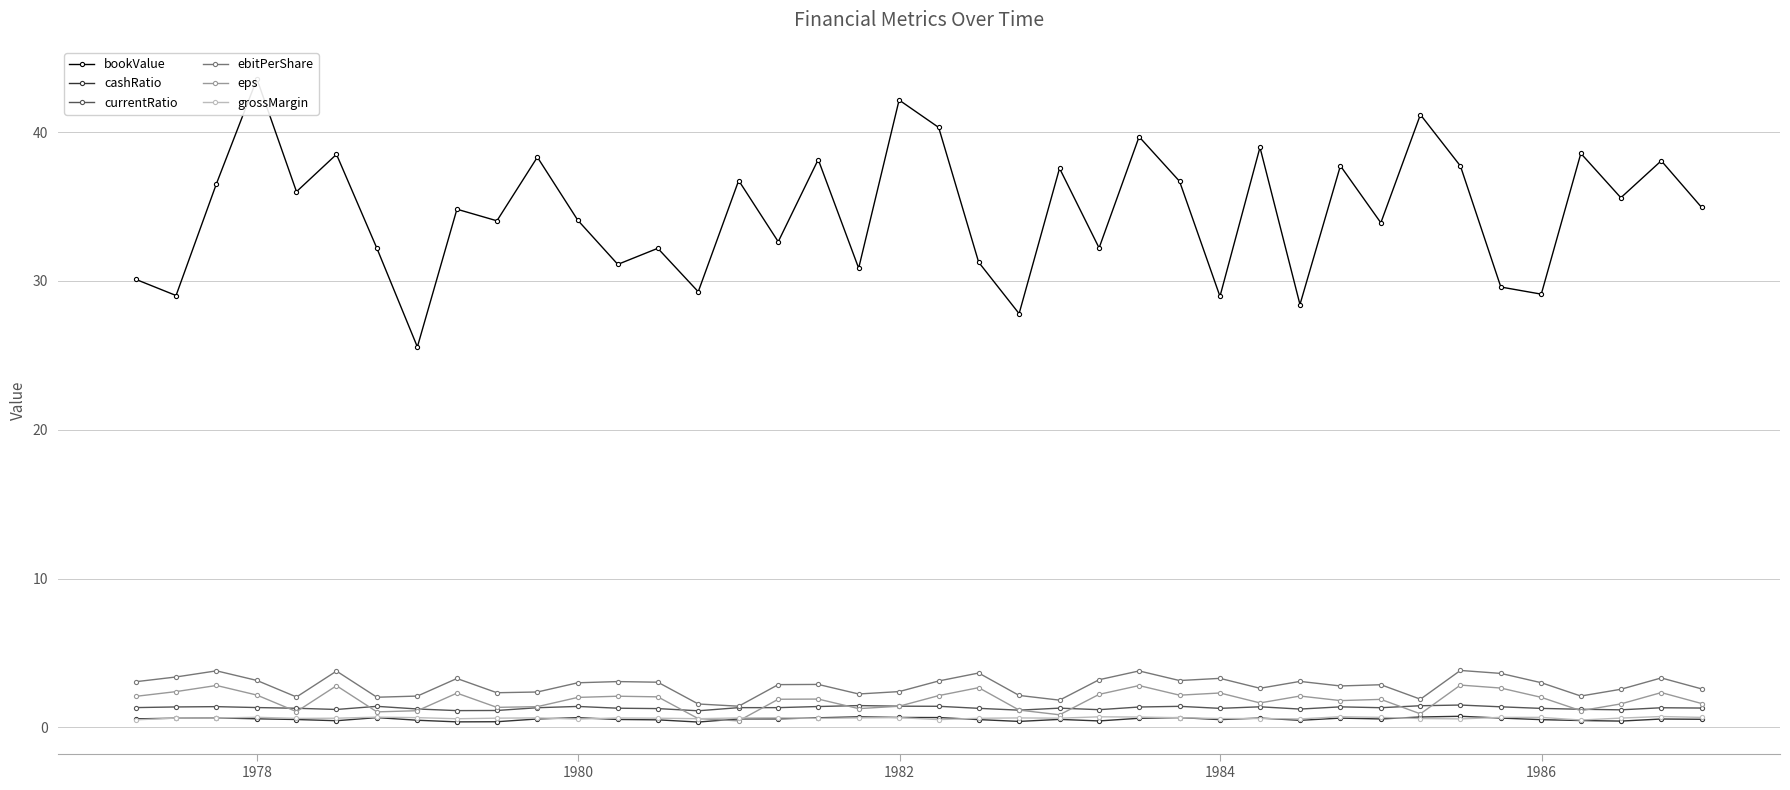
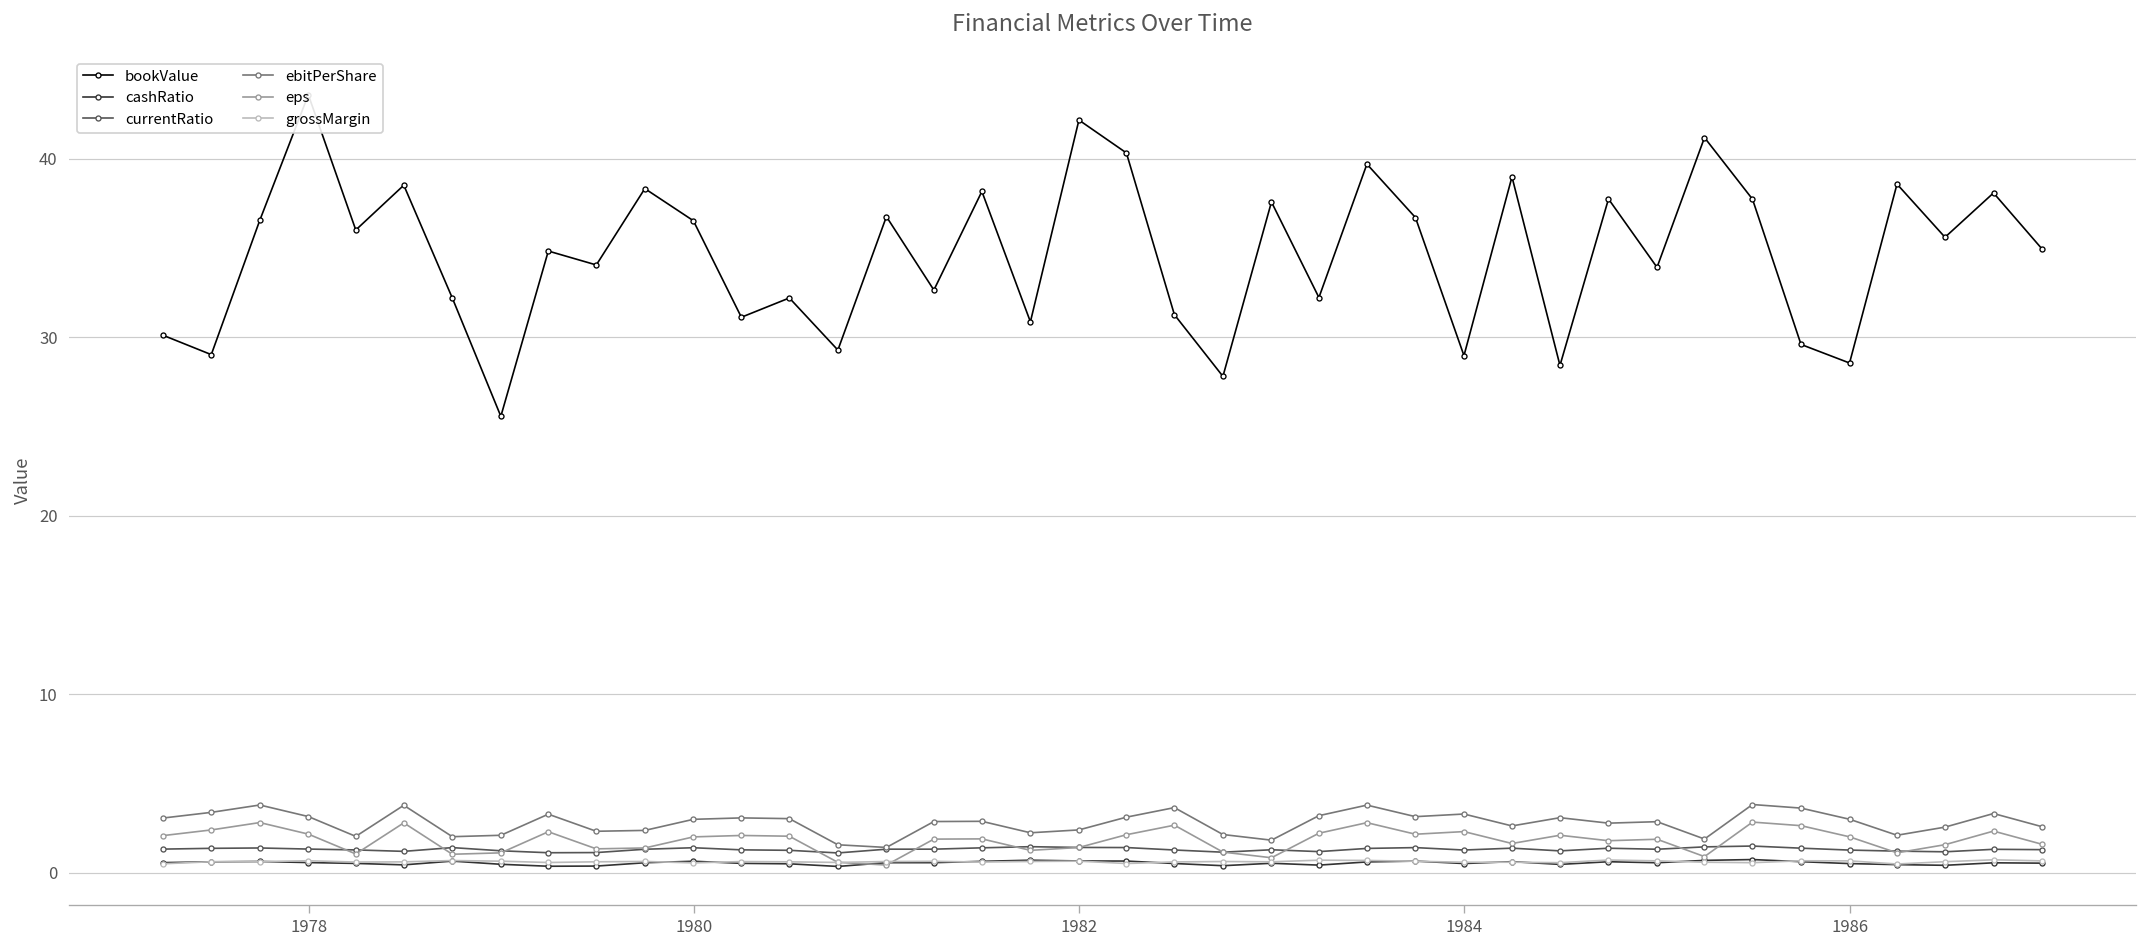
bookValue, 1980: 34.1 -> 36.5
bookValue, 1986: 29.1 -> 28.6
